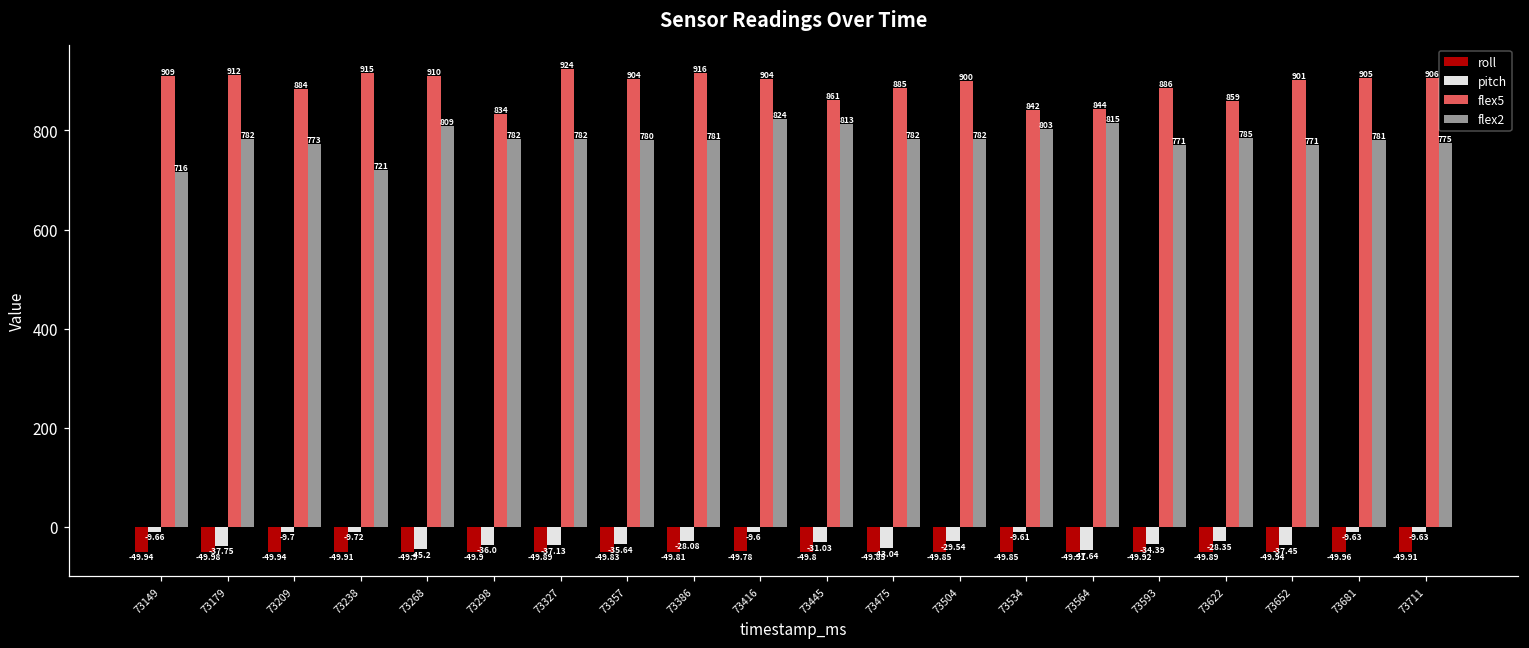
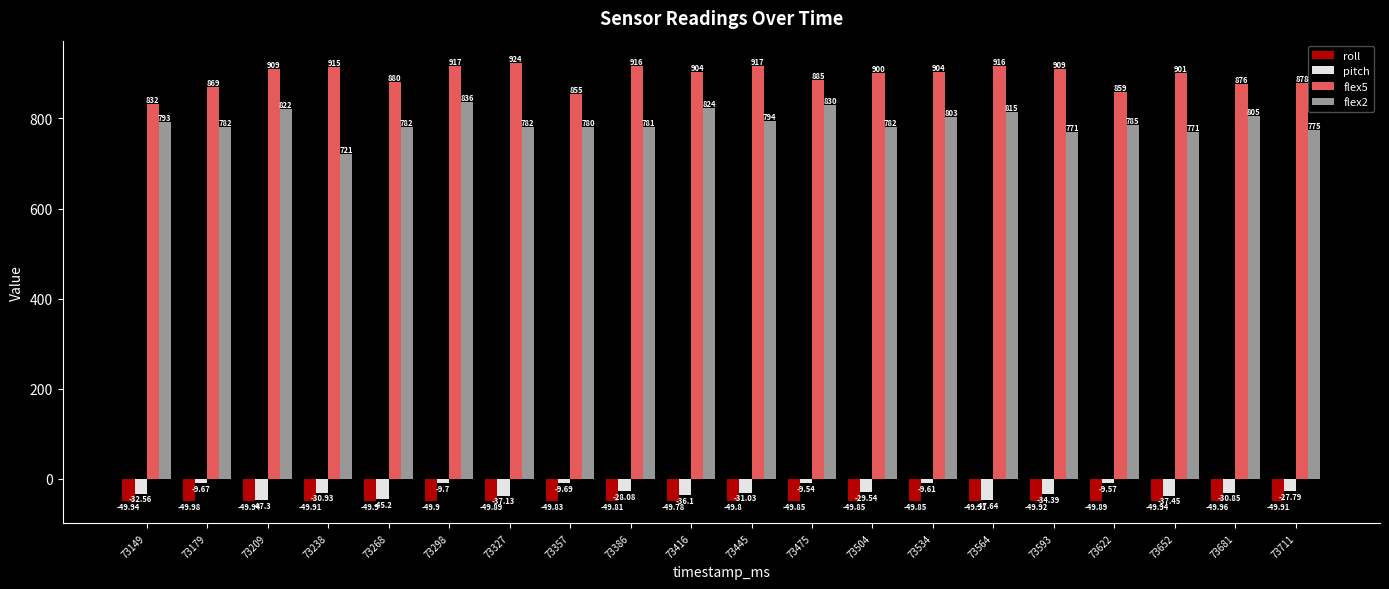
pitch, 73149: -9.66 -> -32.56
flex5, 73149: 909 -> 832
flex2, 73149: 716 -> 793
pitch, 73179: -37.75 -> -9.67
flex5, 73179: 912 -> 869
pitch, 73209: -9.7 -> -47.3
flex5, 73209: 884 -> 909
flex2, 73209: 773 -> 822
pitch, 73238: -9.72 -> -30.93
flex5, 73268: 910 -> 880
flex2, 73268: 809 -> 782
pitch, 73298: -36.0 -> -9.7
flex5, 73298: 834 -> 917
flex2, 73298: 782 -> 836
pitch, 73357: -35.64 -> -9.69
flex5, 73357: 904 -> 855
pitch, 73416: -9.6 -> -36.1
flex5, 73445: 861 -> 917
flex2, 73445: 813 -> 794
pitch, 73475: -43.04 -> -9.54
flex2, 73475: 782 -> 830
flex5, 73534: 842 -> 904
flex5, 73564: 844 -> 916
flex5, 73593: 886 -> 909
pitch, 73622: -28.35 -> -9.57
pitch, 73681: -9.63 -> -30.85
flex5, 73681: 905 -> 876
flex2, 73681: 781 -> 805
pitch, 73711: -9.63 -> -27.79
flex5, 73711: 906 -> 878
